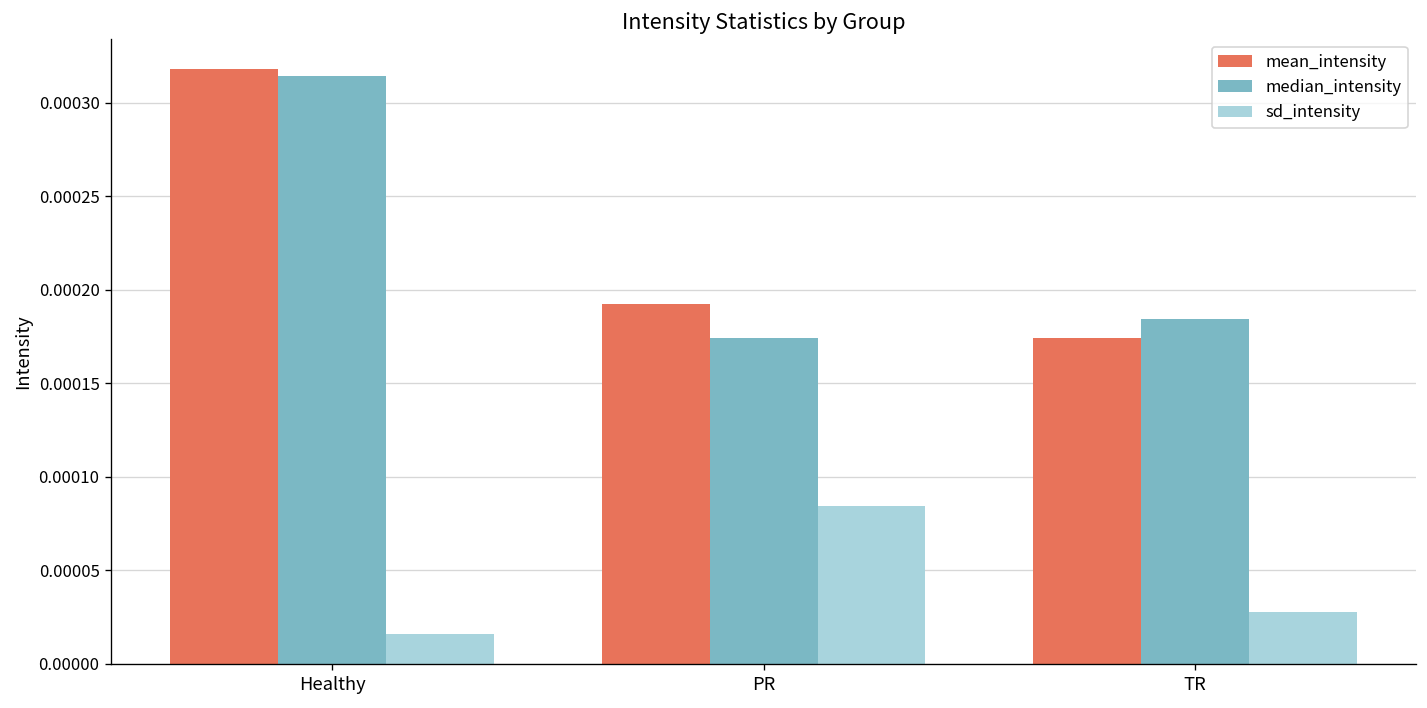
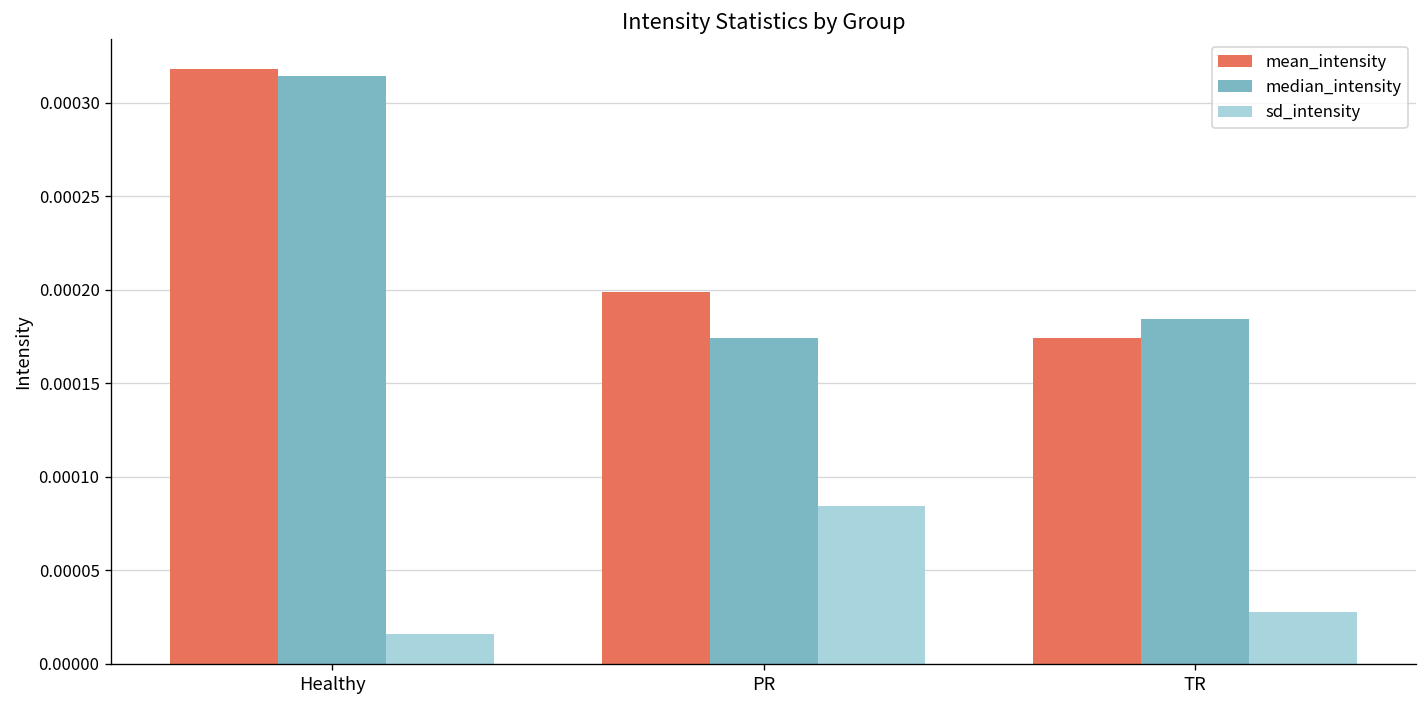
mean_intensity, PR: 0.000193 -> 0.000199
